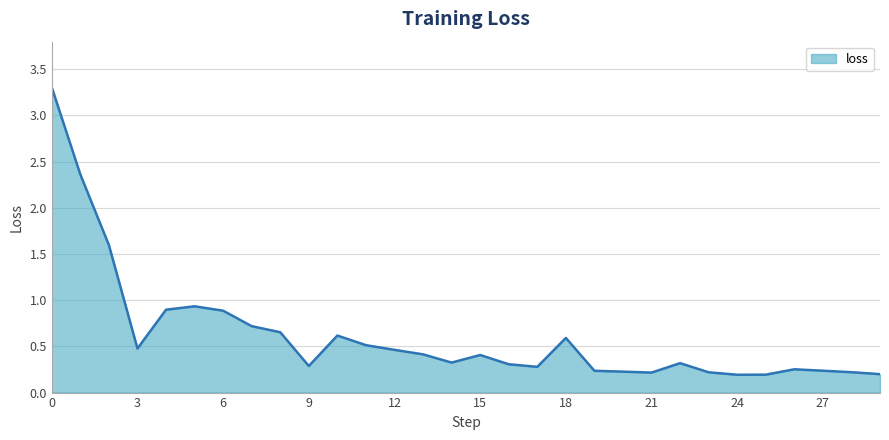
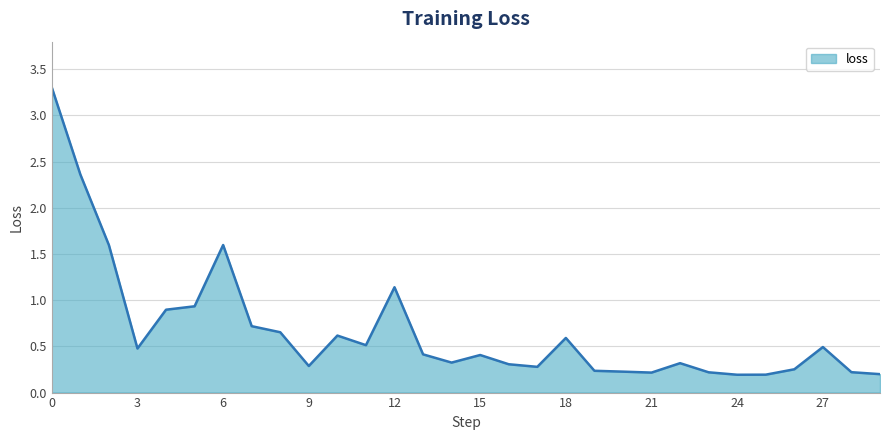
6: 0.9 -> 1.6
12: 0.5 -> 1.1
27: 0.2 -> 0.5
